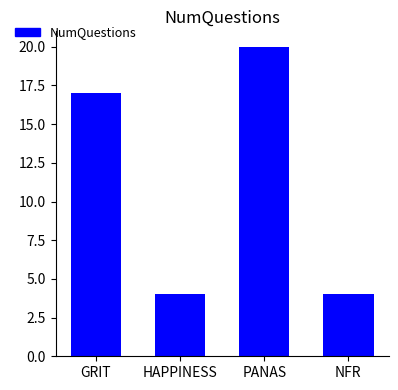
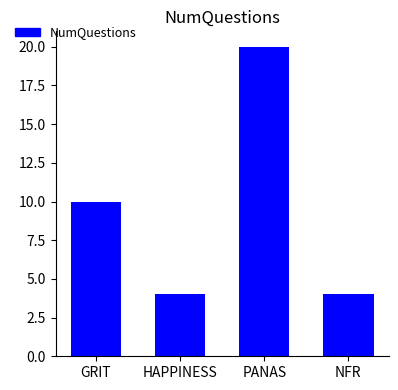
GRIT: 17 -> 10
